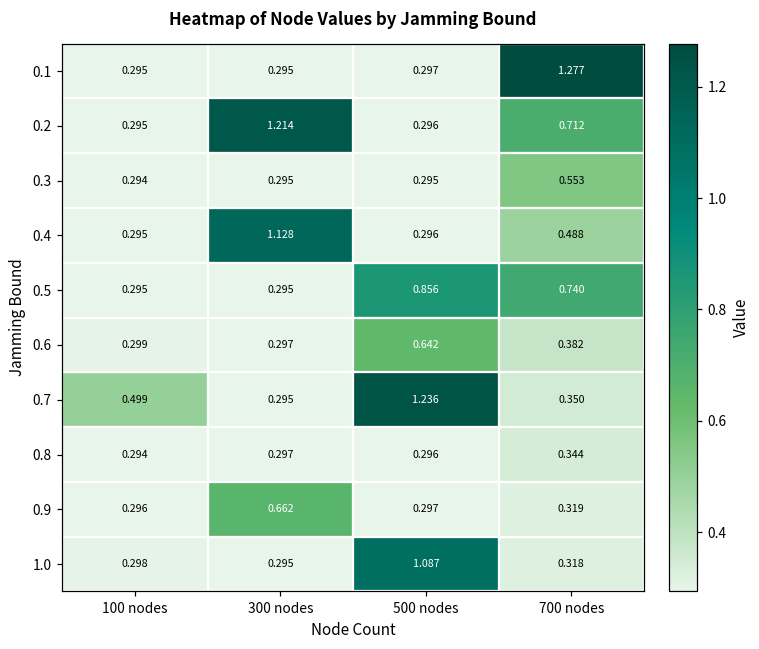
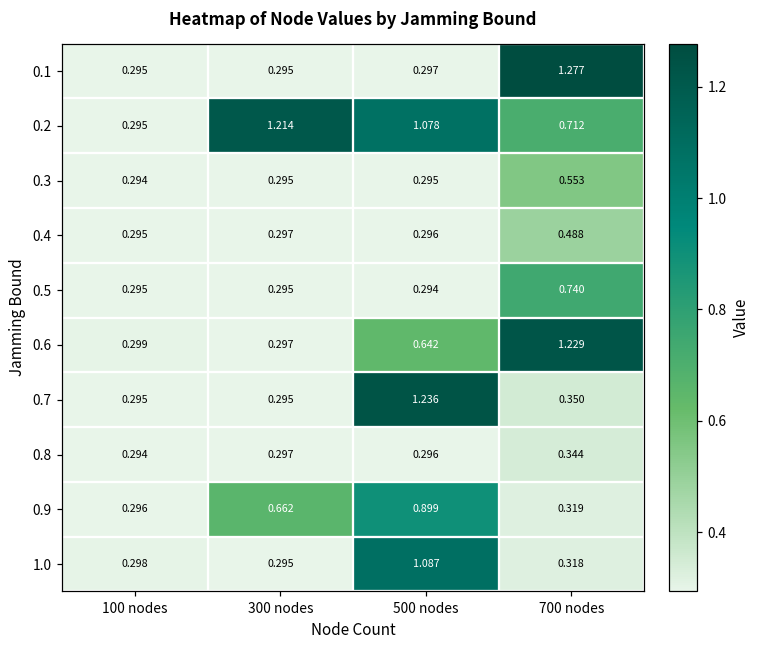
0.2, 500 nodes: 0.296 -> 1.078
0.4, 300 nodes: 1.128 -> 0.297
0.5, 500 nodes: 0.856 -> 0.294
0.6, 700 nodes: 0.382 -> 1.229
0.7, 100 nodes: 0.499 -> 0.295
0.9, 500 nodes: 0.297 -> 0.899
